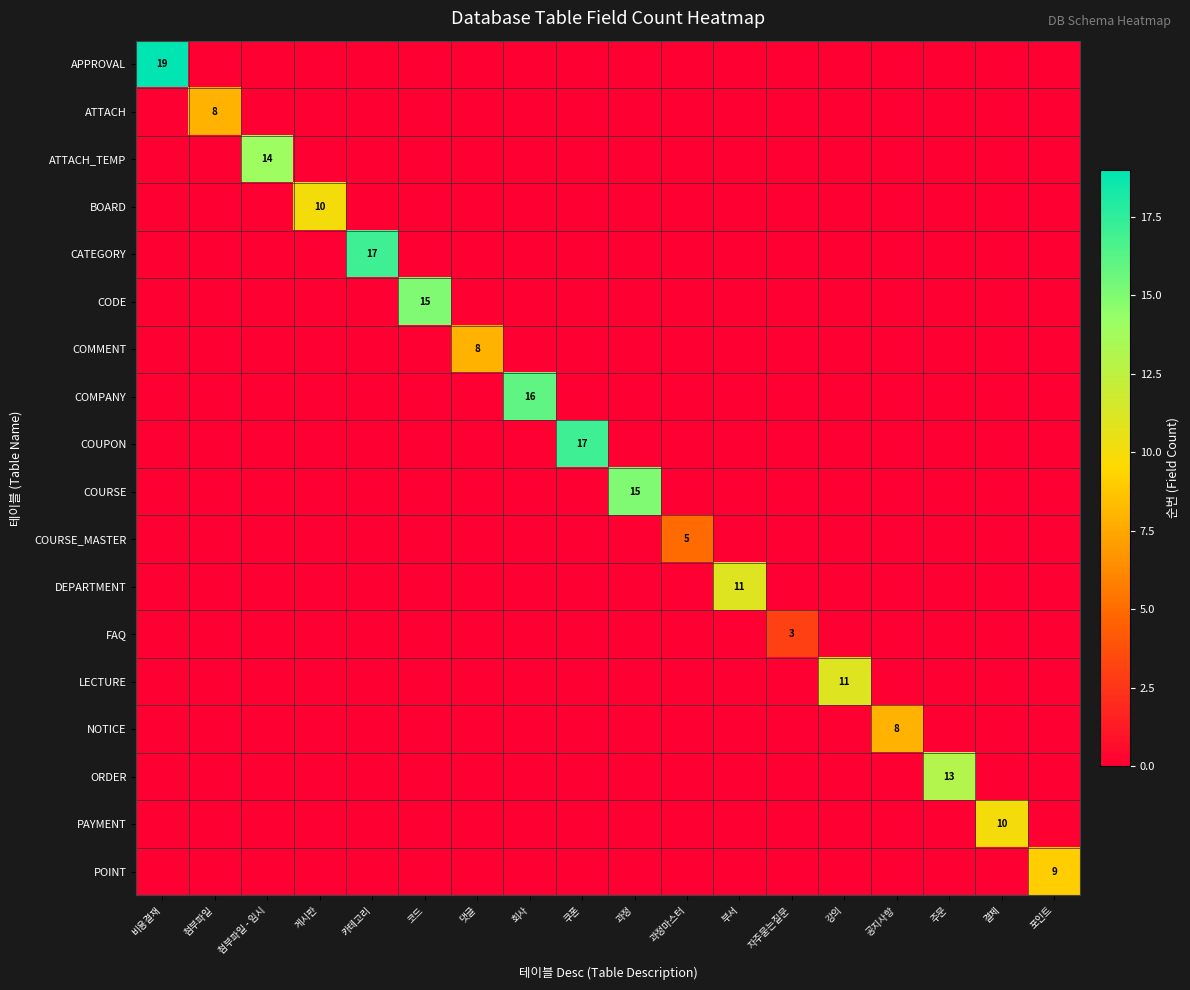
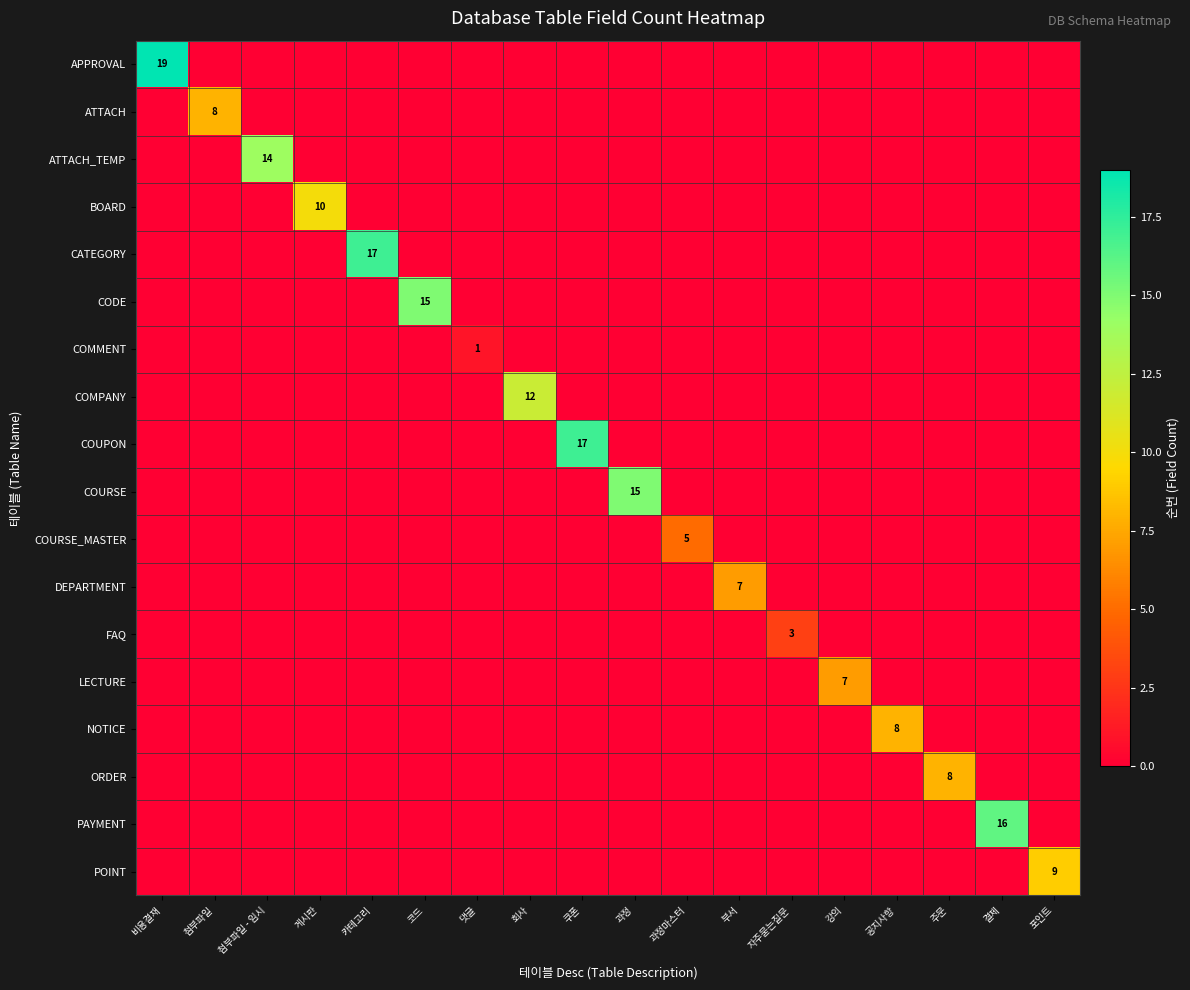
COMMENT, 댓글: 8 -> 1
COMPANY, 회사: 16 -> 12
DEPARTMENT, 부서: 11 -> 7
LECTURE, 강의: 11 -> 7
ORDER, 주문: 13 -> 8
PAYMENT, 결제: 10 -> 16
